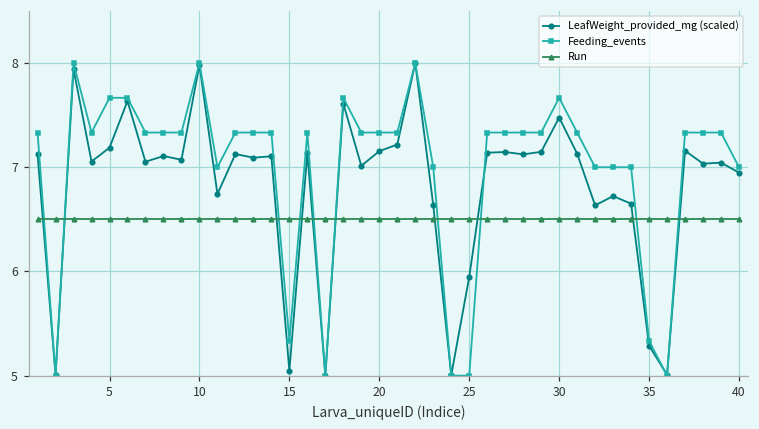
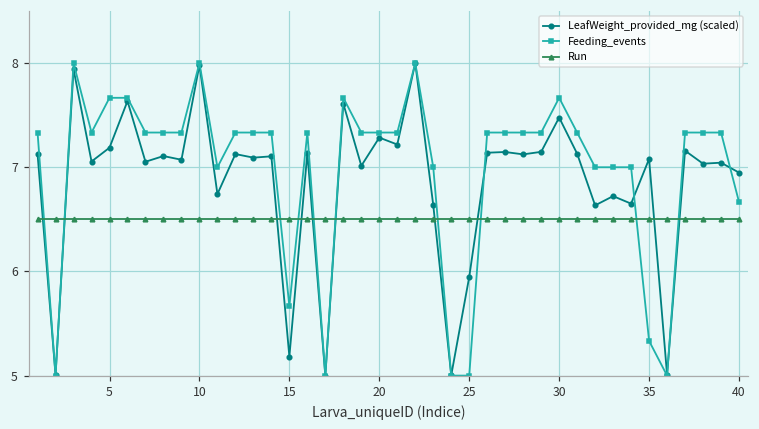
LeafWeight_provided_mg (scaled), 15: 5.0 -> 5.2
Feeding_events, 15: 5.3 -> 5.7
LeafWeight_provided_mg (scaled), 20: 7.2 -> 7.3
LeafWeight_provided_mg (scaled), 35: 5.3 -> 7.1
Feeding_events, 40: 7.0 -> 6.7
